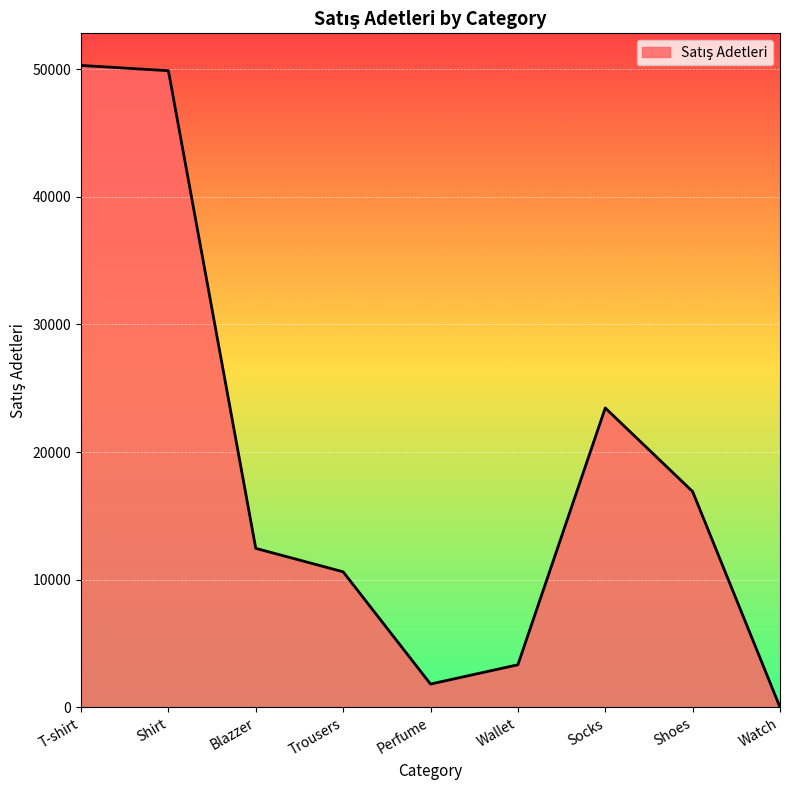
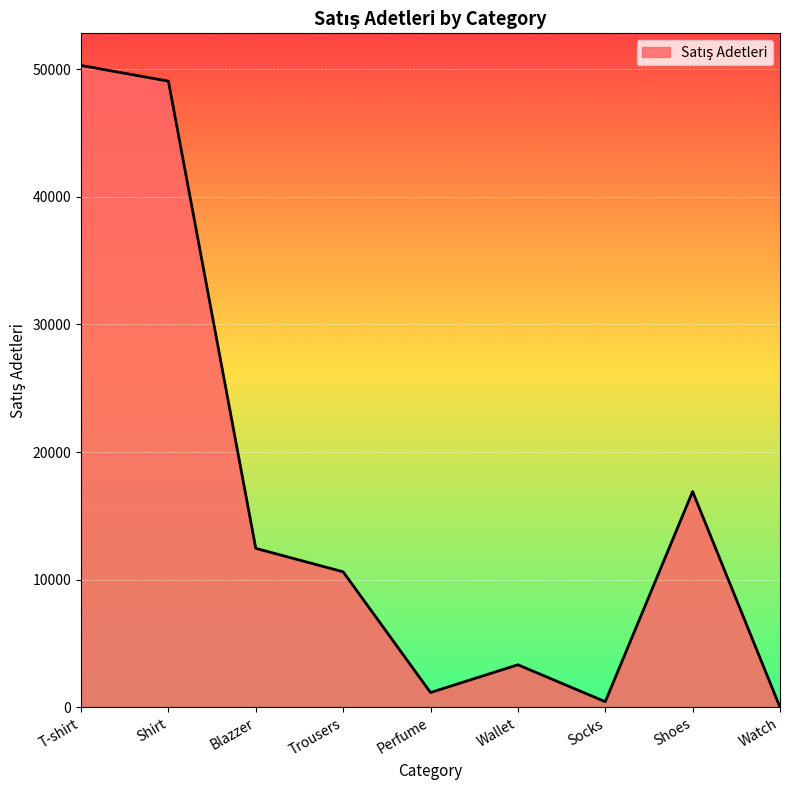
Shirt: 49900 -> 49100
Perfume: 1800 -> 1200
Socks: 23500 -> 400
